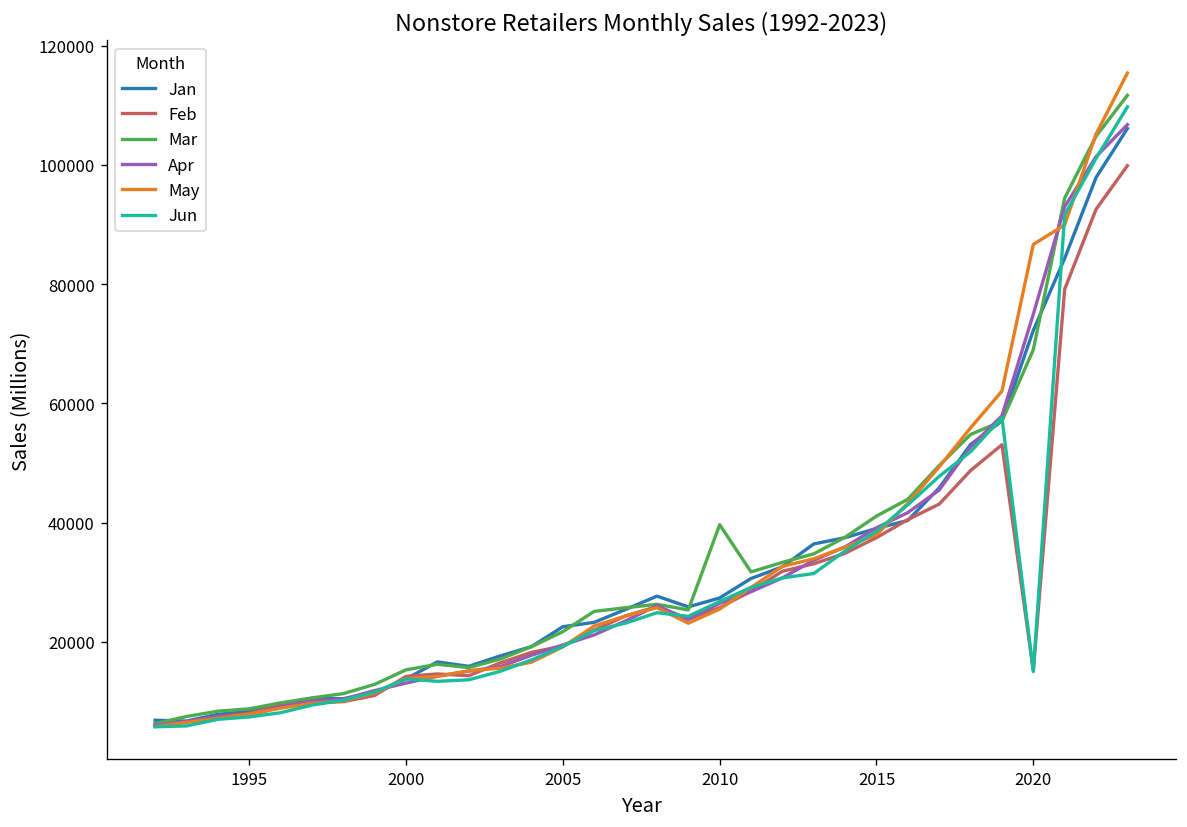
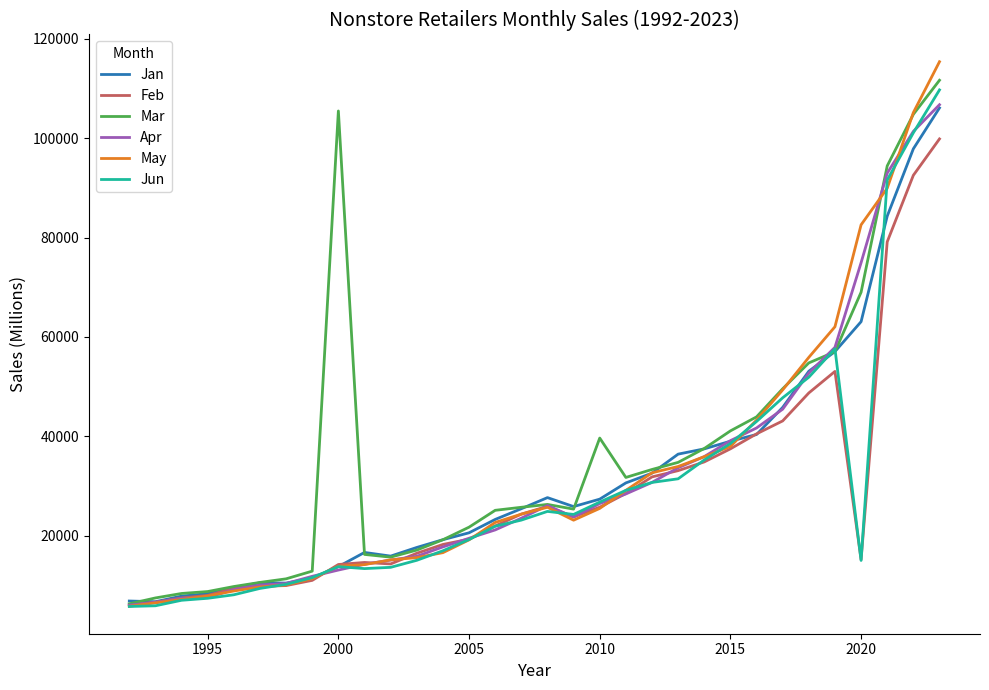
Mar, 2000: 15000 -> 105000
Jan, 2005: 23000 -> 21000
Jan, 2020: 72000 -> 63000
May, 2020: 87000 -> 83000
